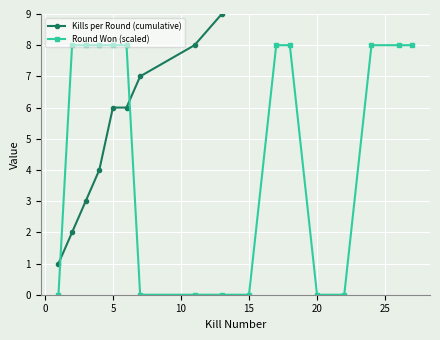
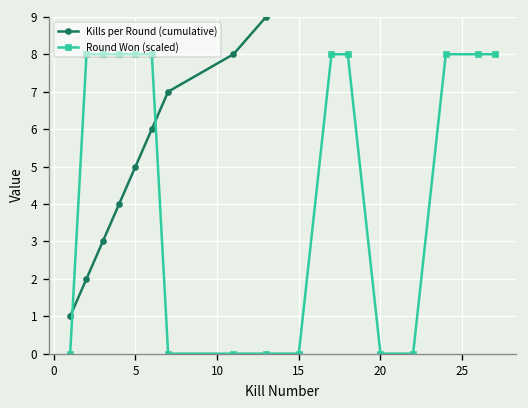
Kills per Round (cumulative), 5: 6 -> 5
